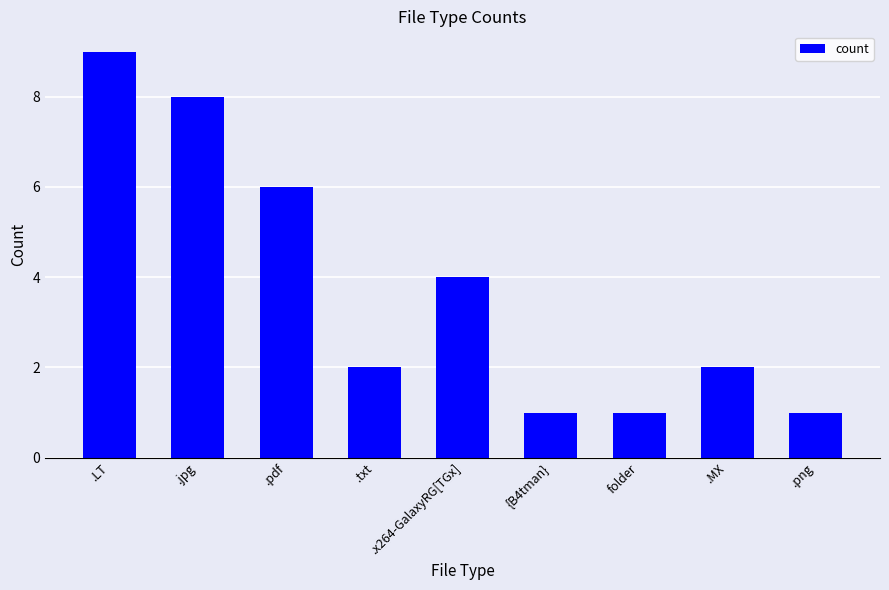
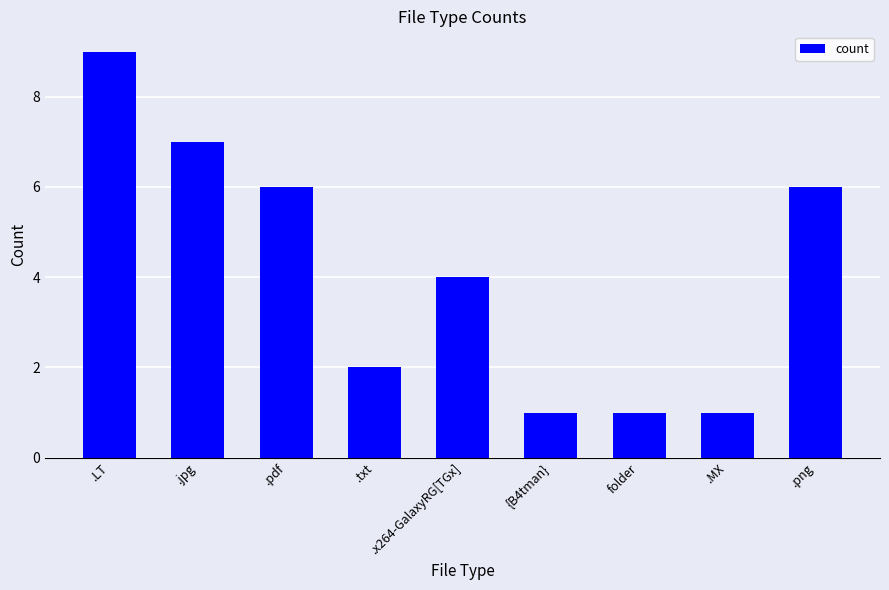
.jpg: 8 -> 7
.MX: 2 -> 1
.png: 1 -> 6
